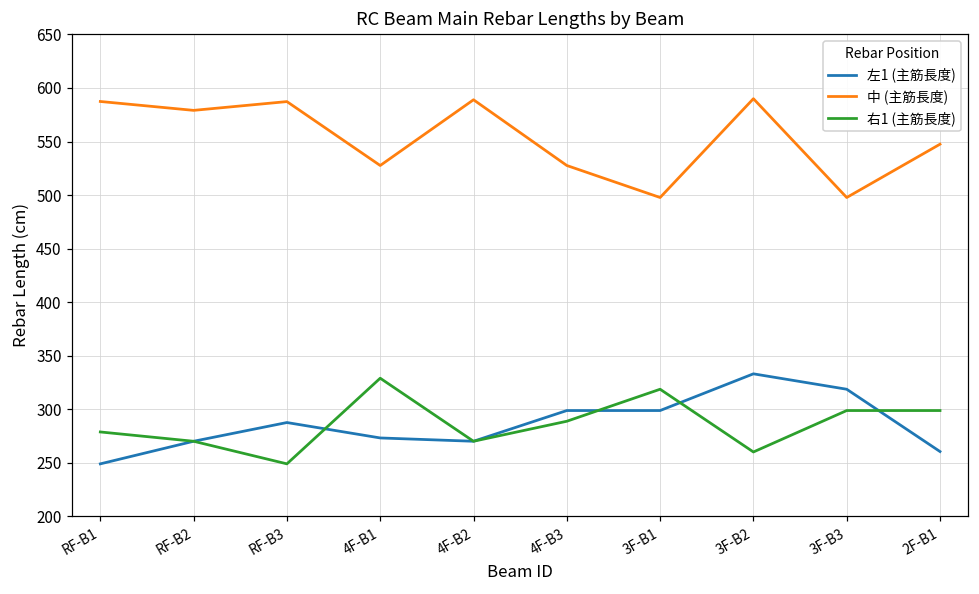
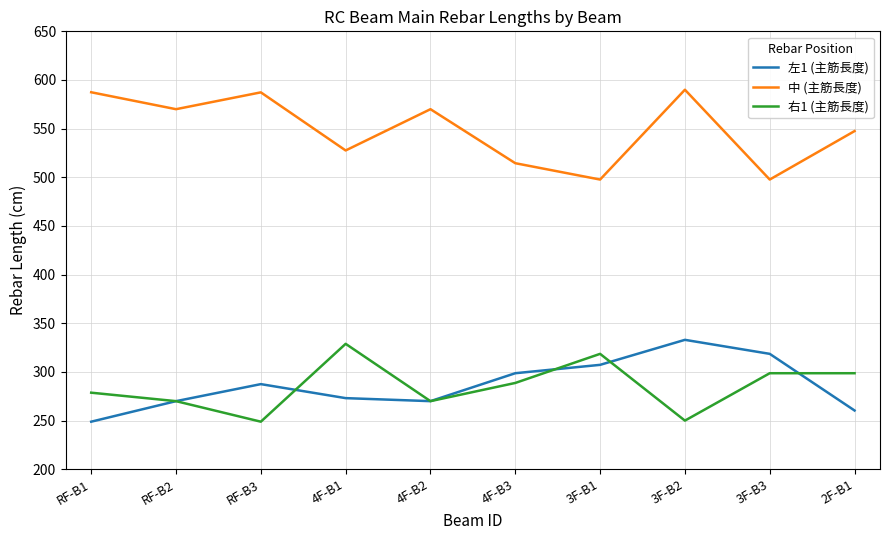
中 (主筋長度), RF-B2: 580 -> 570
中 (主筋長度), 4F-B2: 590 -> 570
中 (主筋長度), 4F-B3: 530 -> 510
左1 (主筋長度), 3F-B1: 300 -> 310
右1 (主筋長度), 3F-B2: 260 -> 250
